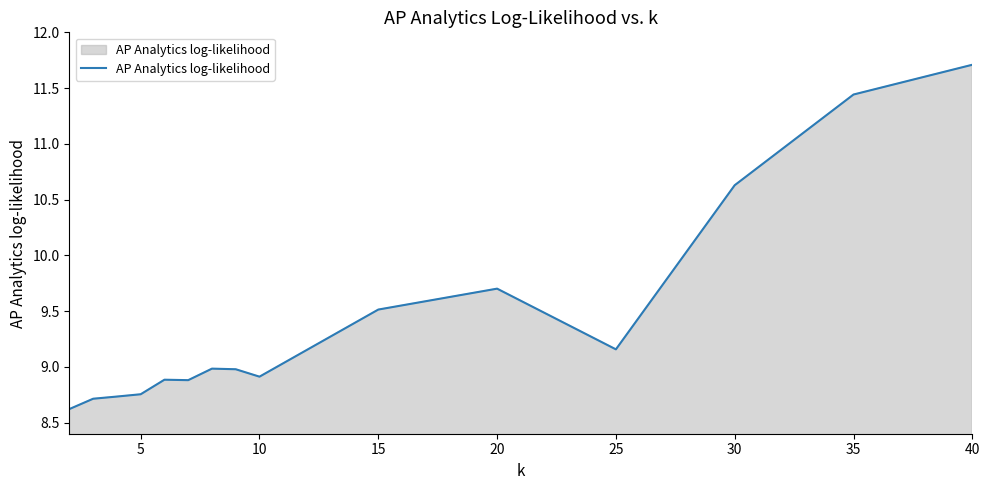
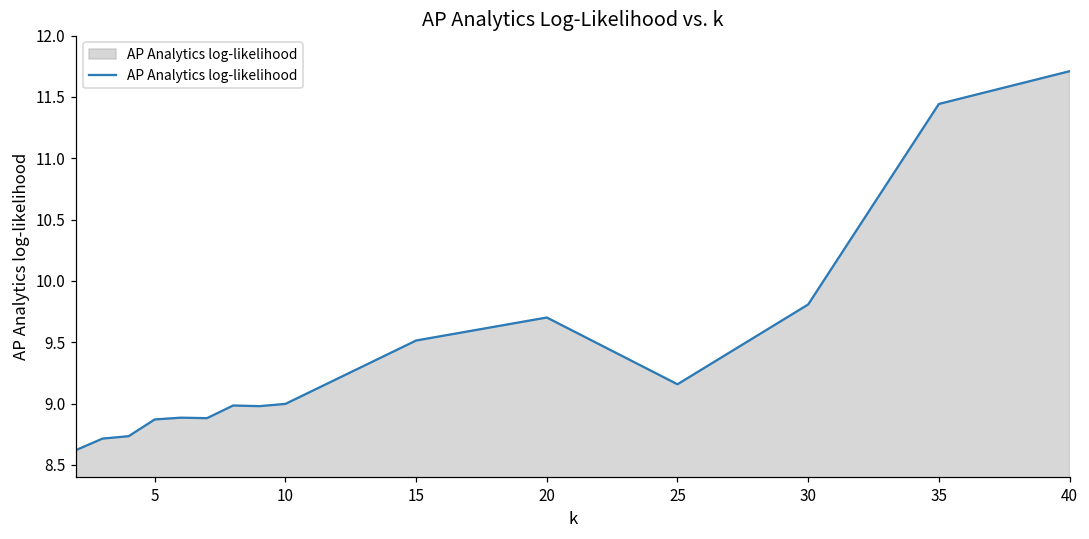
5: 8.75 -> 8.87
10: 8.91 -> 9.00
30: 10.63 -> 9.81
